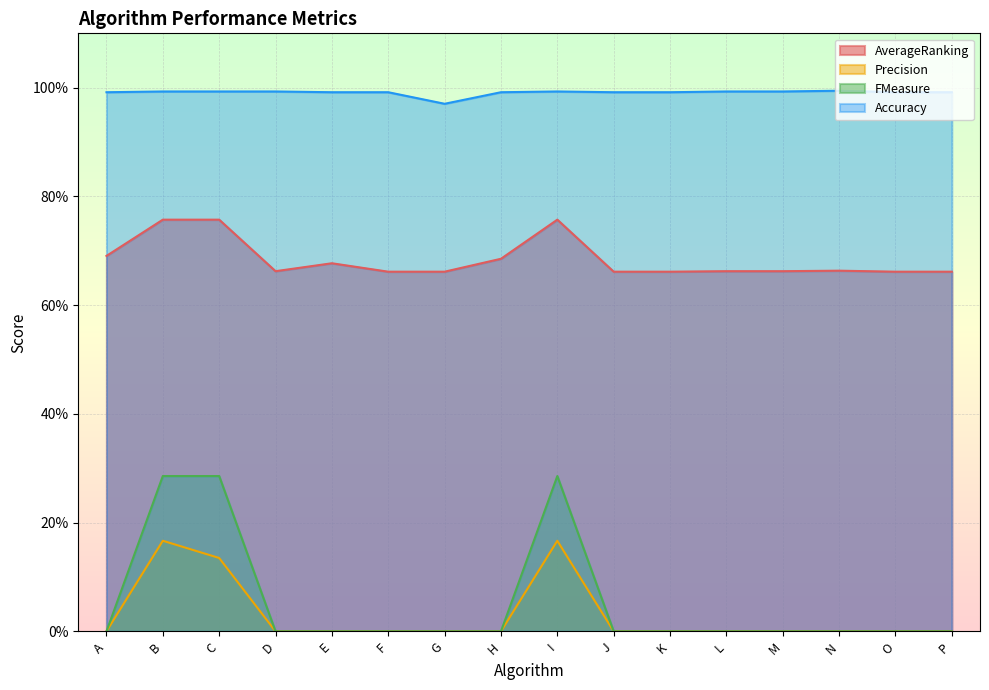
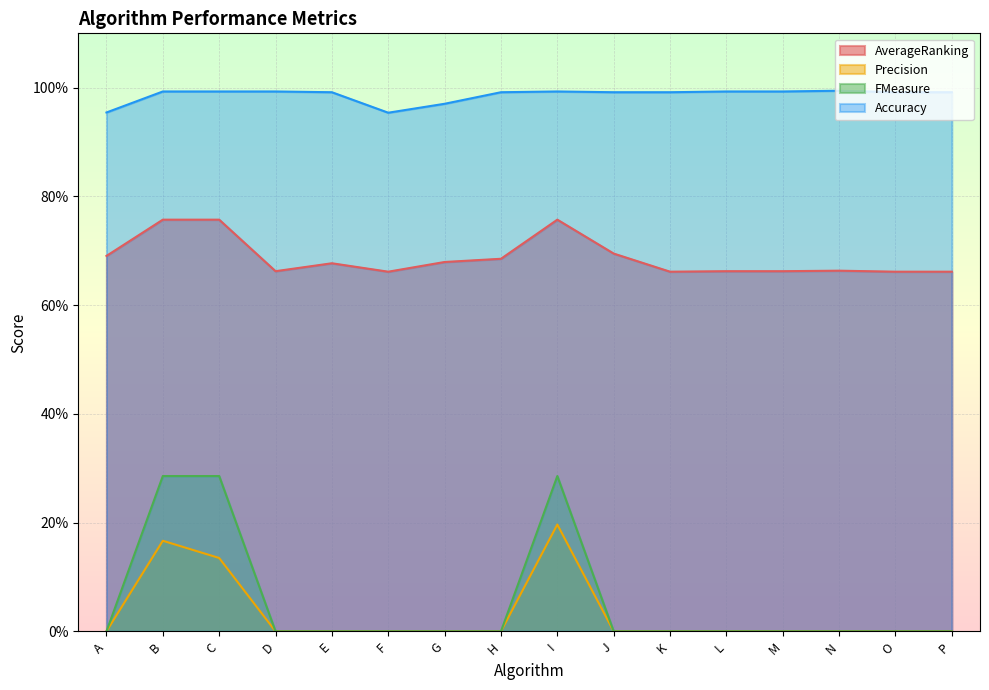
Accuracy, A: 99% -> 95%
Accuracy, F: 99% -> 95%
AverageRanking, G: 66% -> 68%
Precision, I: 17% -> 20%
AverageRanking, J: 66% -> 69%
